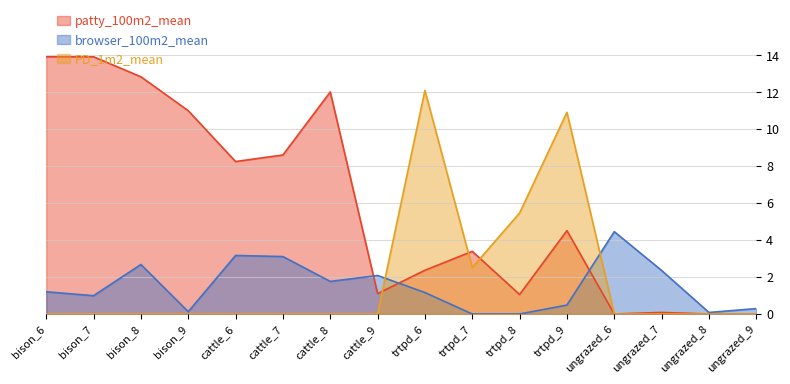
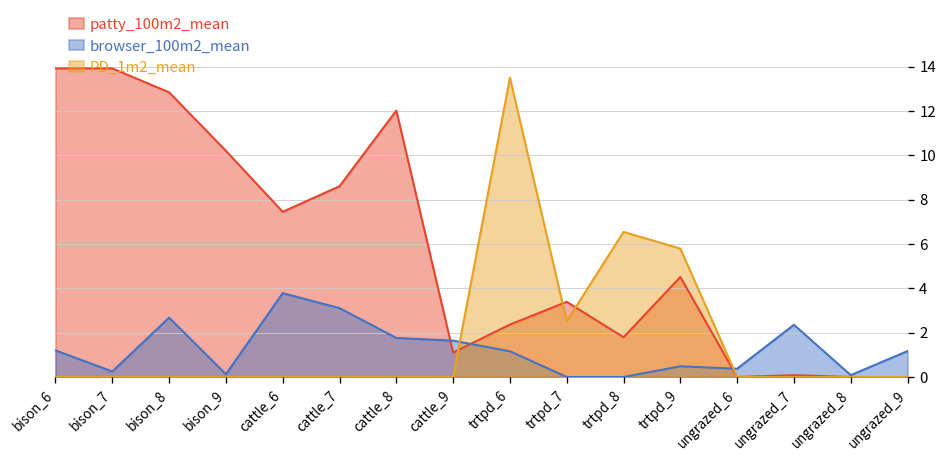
browser_100m2_mean, bison_7: 1.0 -> 0.3
patty_100m2_mean, bison_9: 11.0 -> 10.2
patty_100m2_mean, cattle_6: 8.3 -> 7.5
browser_100m2_mean, cattle_6: 3.2 -> 3.8
browser_100m2_mean, cattle_9: 2.1 -> 1.6
PD_1m2_mean, trtpd_6: 12.1 -> 13.5
patty_100m2_mean, trtpd_8: 1.1 -> 1.8
PD_1m2_mean, trtpd_8: 5.5 -> 6.5
PD_1m2_mean, trtpd_9: 10.9 -> 5.8
browser_100m2_mean, ungrazed_6: 4.5 -> 0.4
browser_100m2_mean, ungrazed_9: 0.3 -> 1.2
